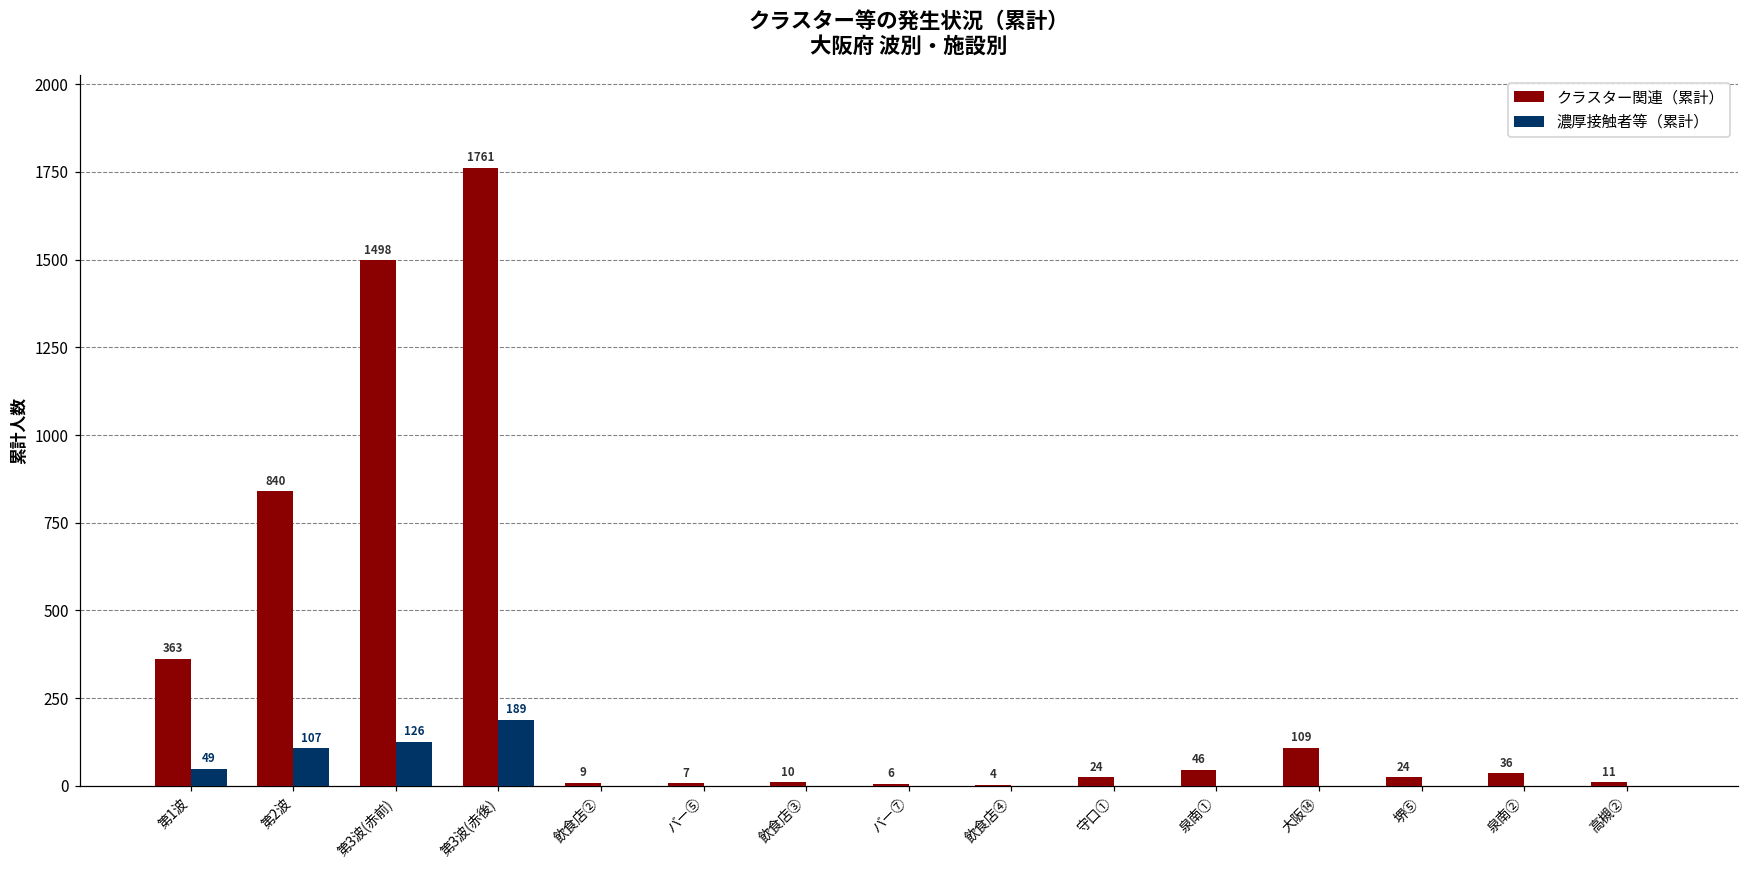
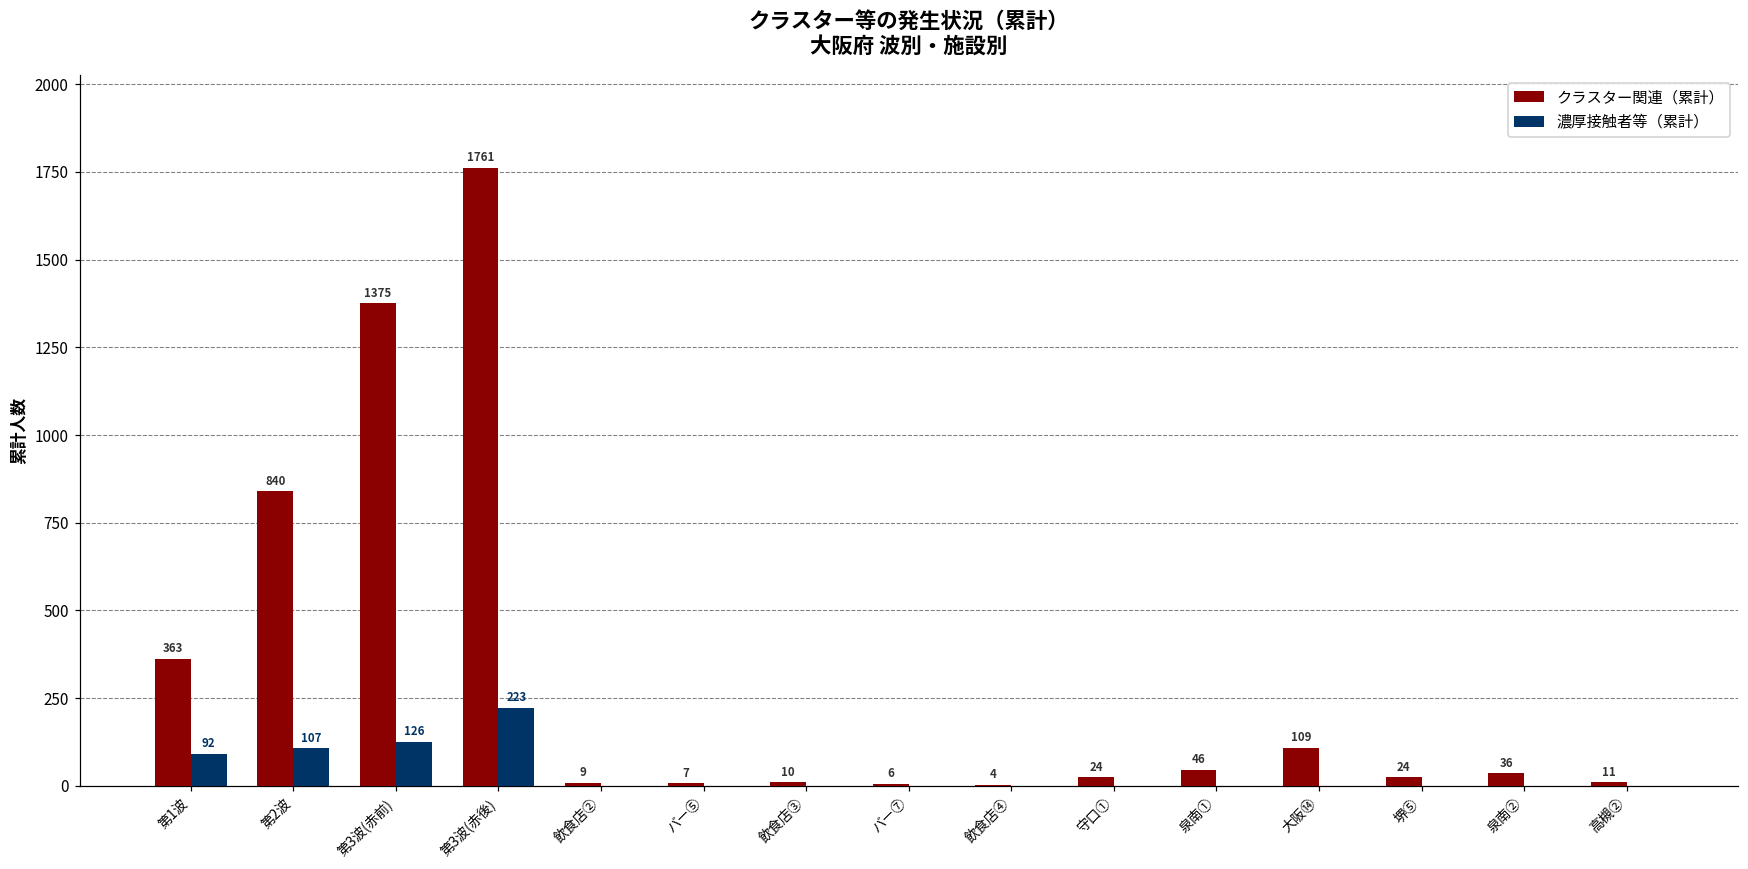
濃厚接触者等（累計）, 第1波: 49 -> 92
クラスター関連（累計）, 第3波(赤前): 1498 -> 1375
濃厚接触者等（累計）, 第3波(赤後): 189 -> 223
